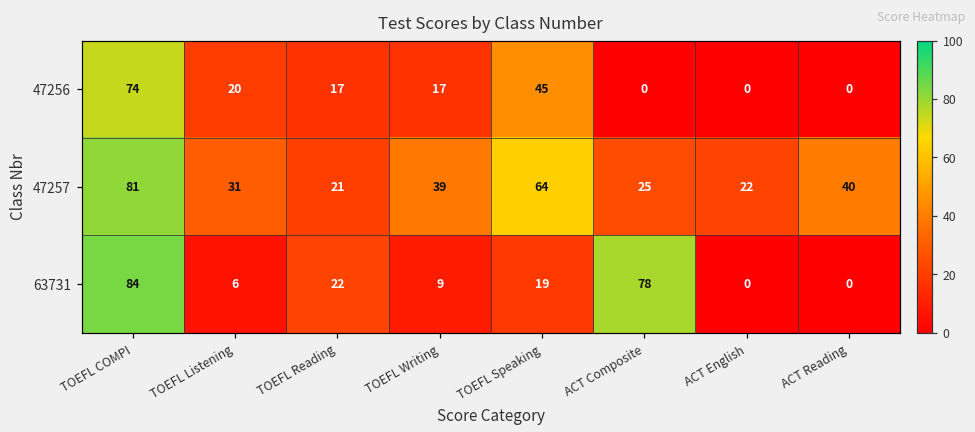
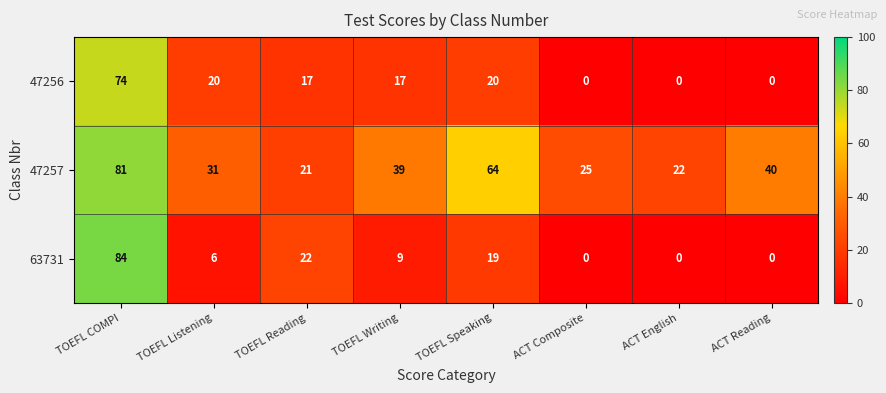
47256, TOEFL Speaking: 45 -> 20
63731, ACT Composite: 78 -> 0
